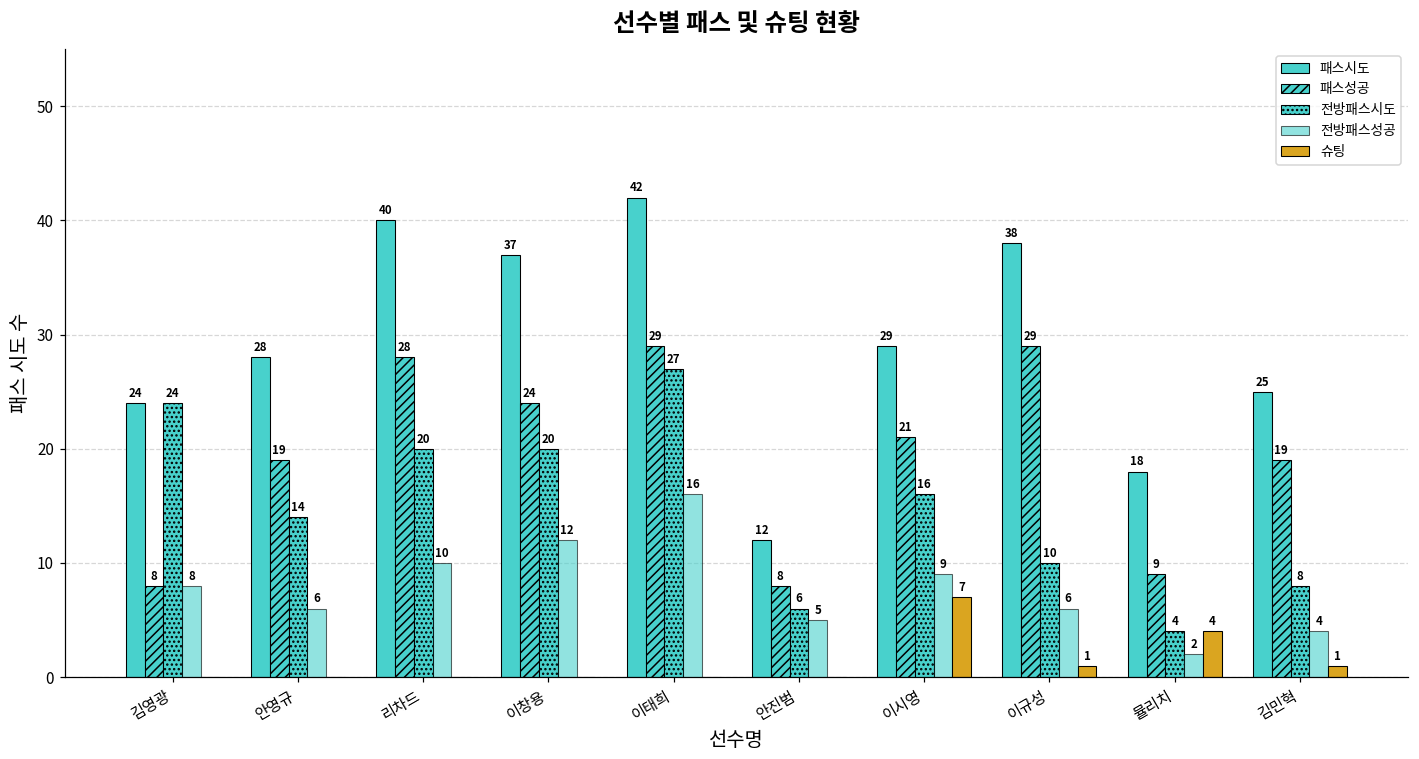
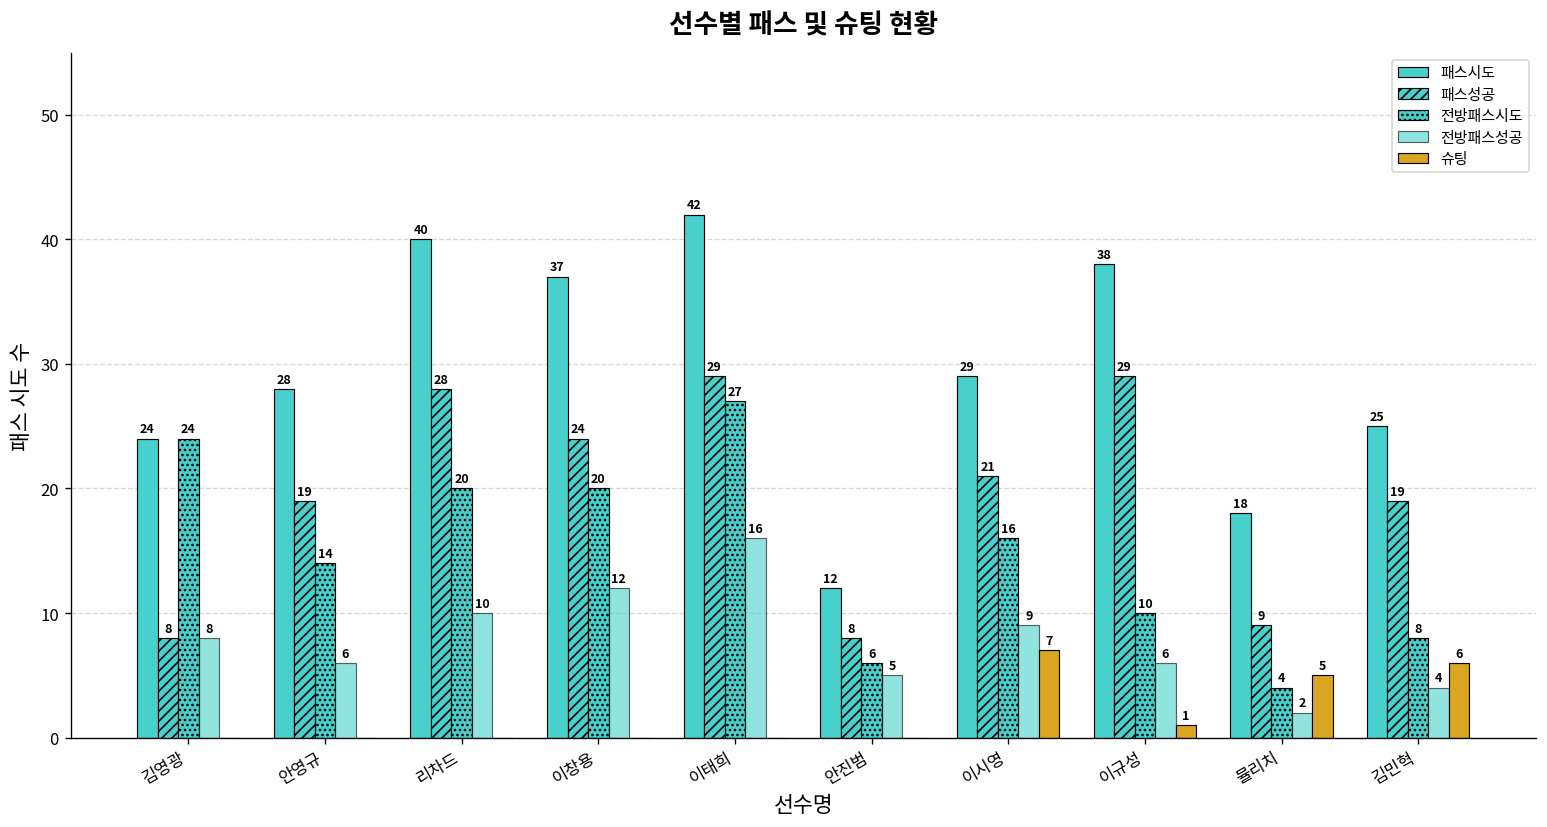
슈팅, 뮬리치: 4 -> 5
슈팅, 김민혁: 1 -> 6
